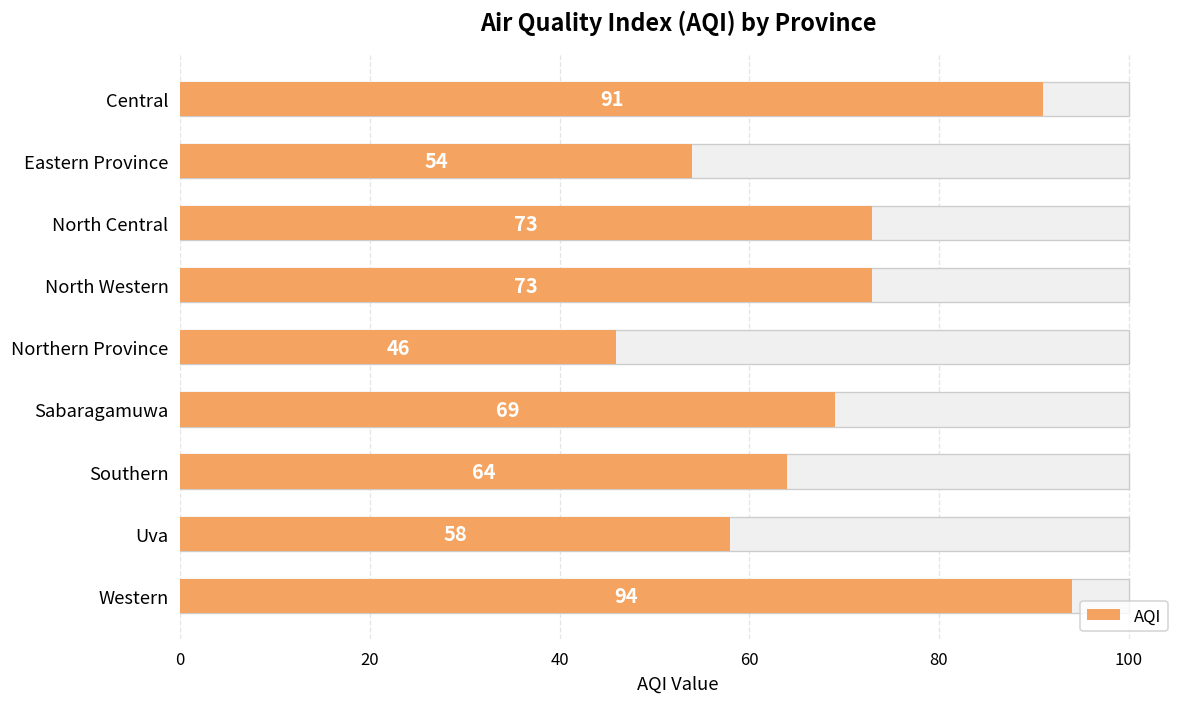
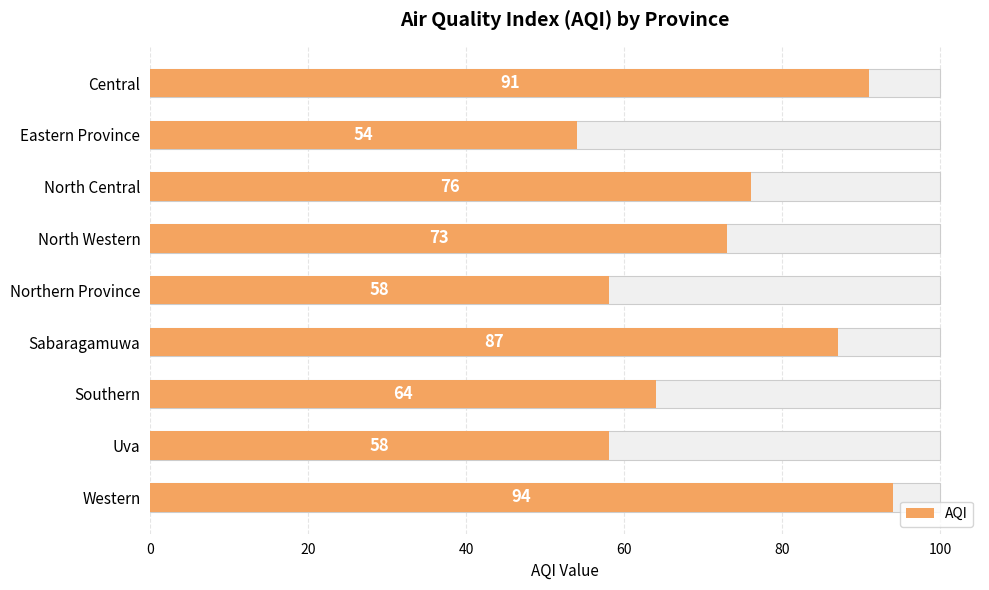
AQI, North Central: 73 -> 76
AQI, Northern Province: 46 -> 58
AQI, Sabaragamuwa: 69 -> 87
